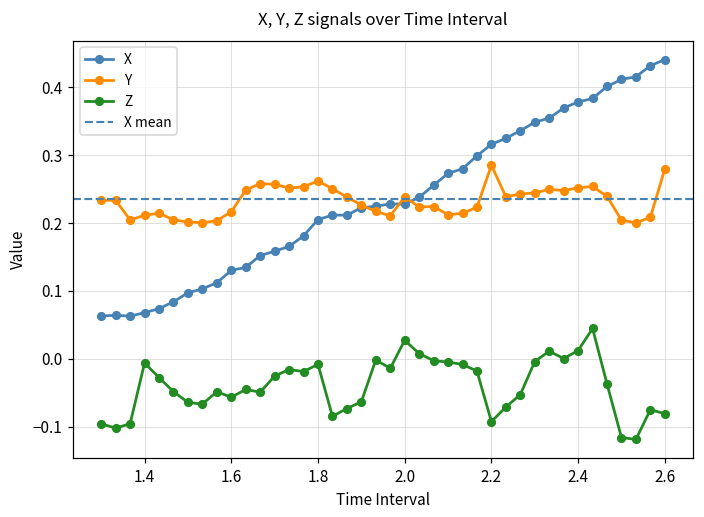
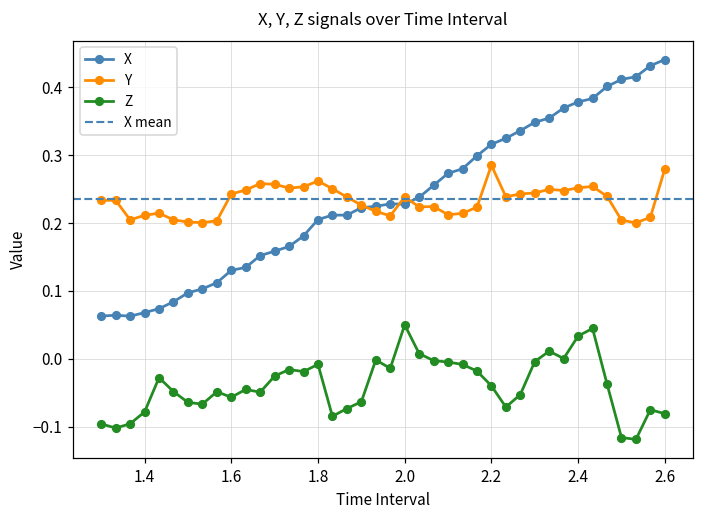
Z, 1.4: -0.01 -> -0.08
Y, 1.6: 0.22 -> 0.24
Z, 2.0: 0.03 -> 0.05
Z, 2.2: -0.09 -> -0.04
Z, 2.4: 0.01 -> 0.03
